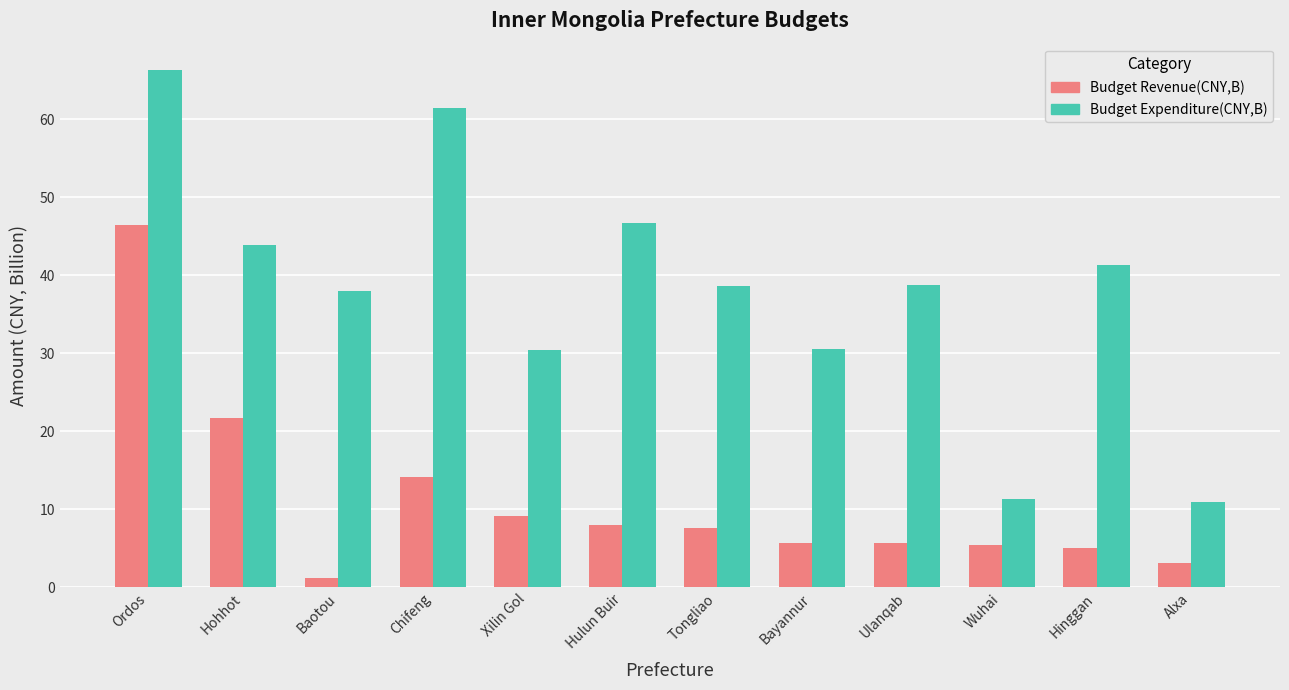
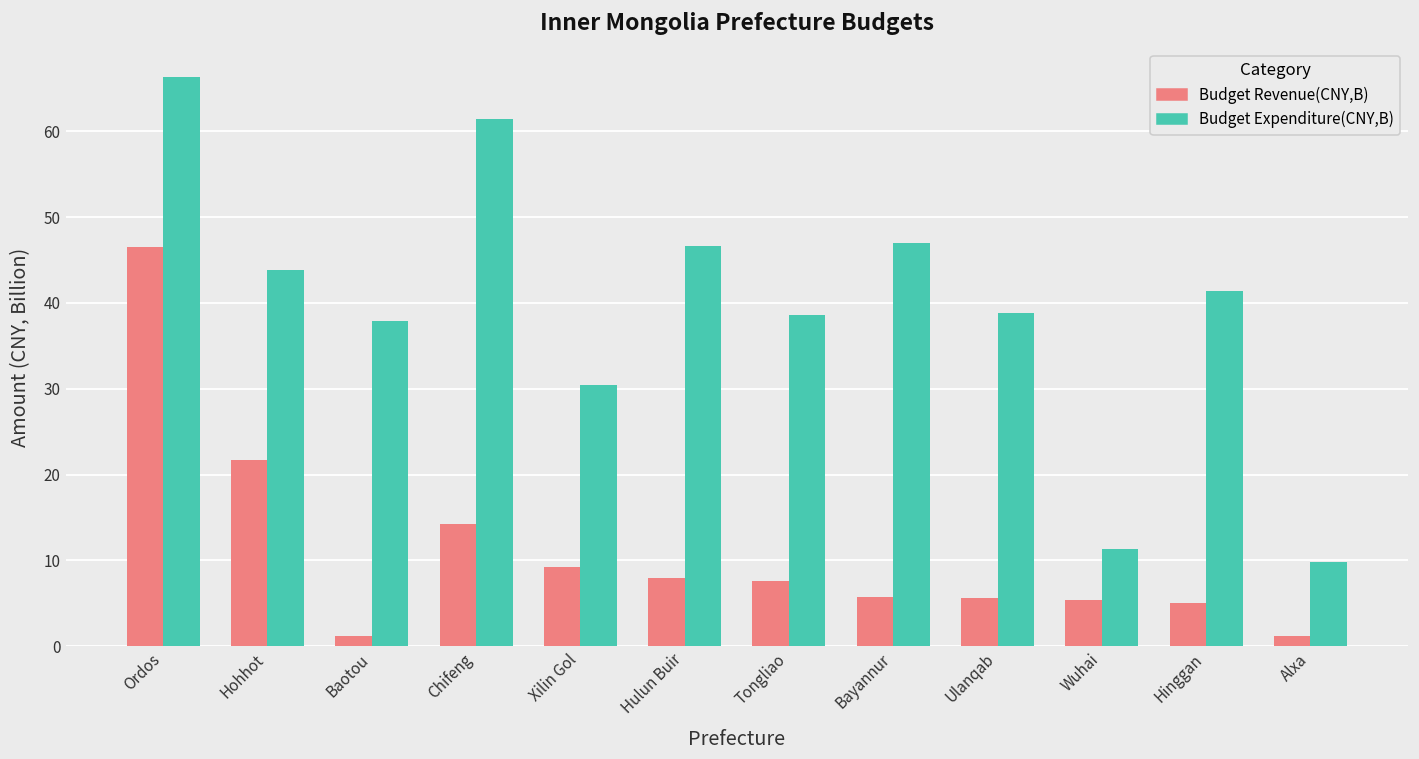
Budget Expenditure(CNY,B), Bayannur: 31 -> 47
Budget Revenue(CNY,B), Alxa: 3 -> 1
Budget Expenditure(CNY,B), Alxa: 11 -> 10
